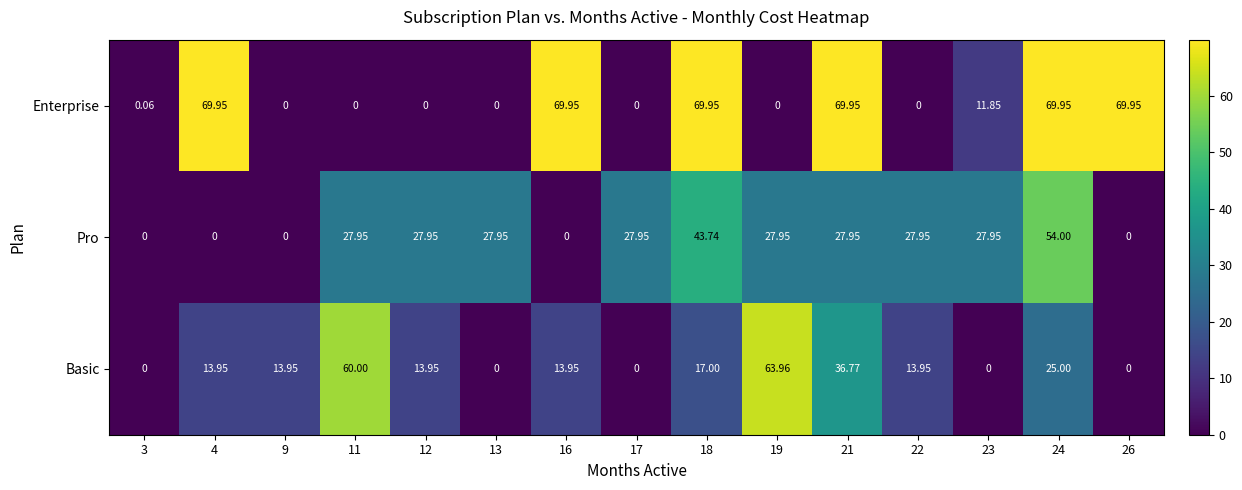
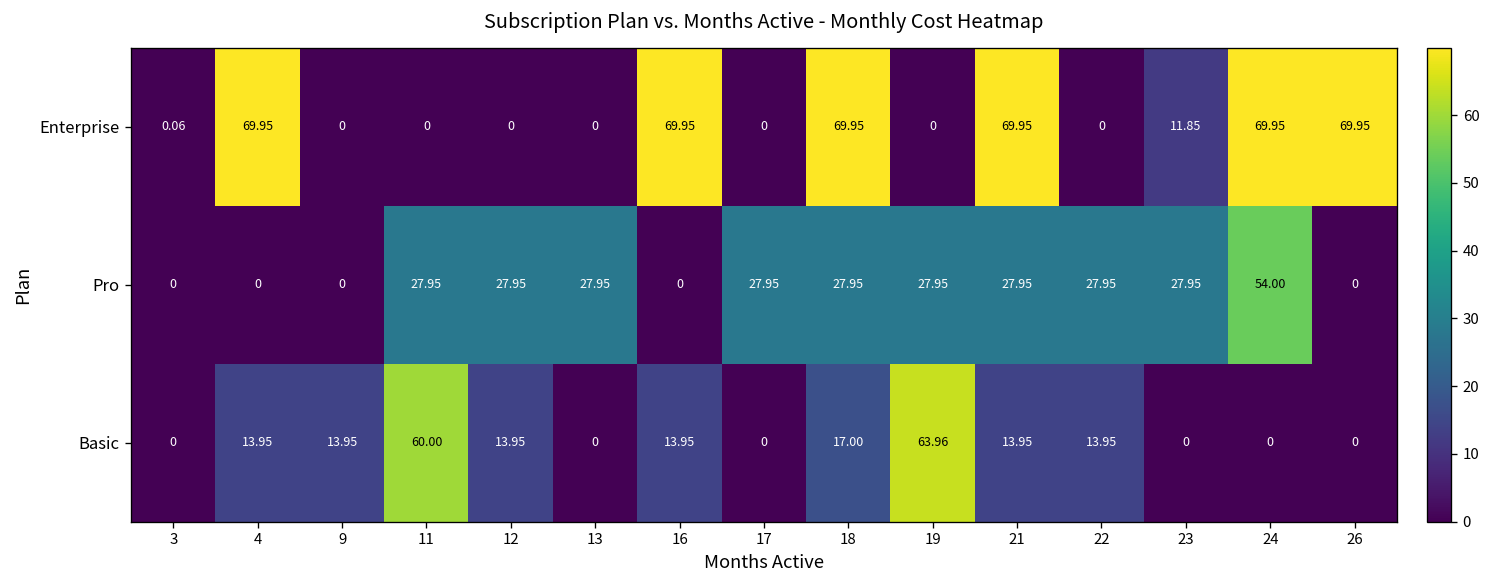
Pro, 18: 43.74 -> 27.95
Basic, 21: 36.77 -> 13.95
Basic, 24: 25.00 -> 0
